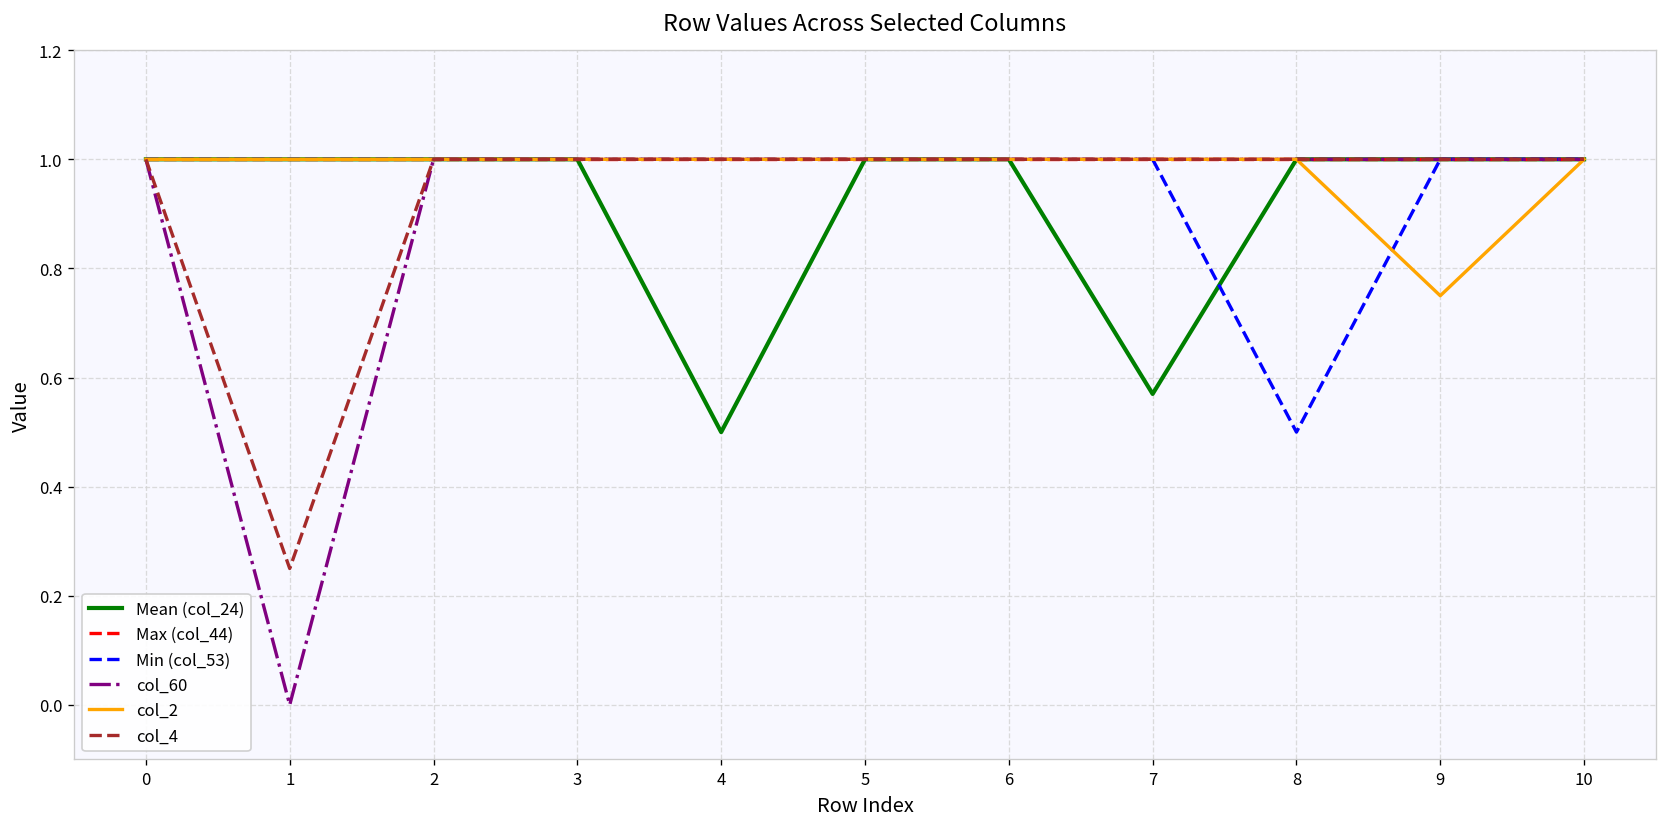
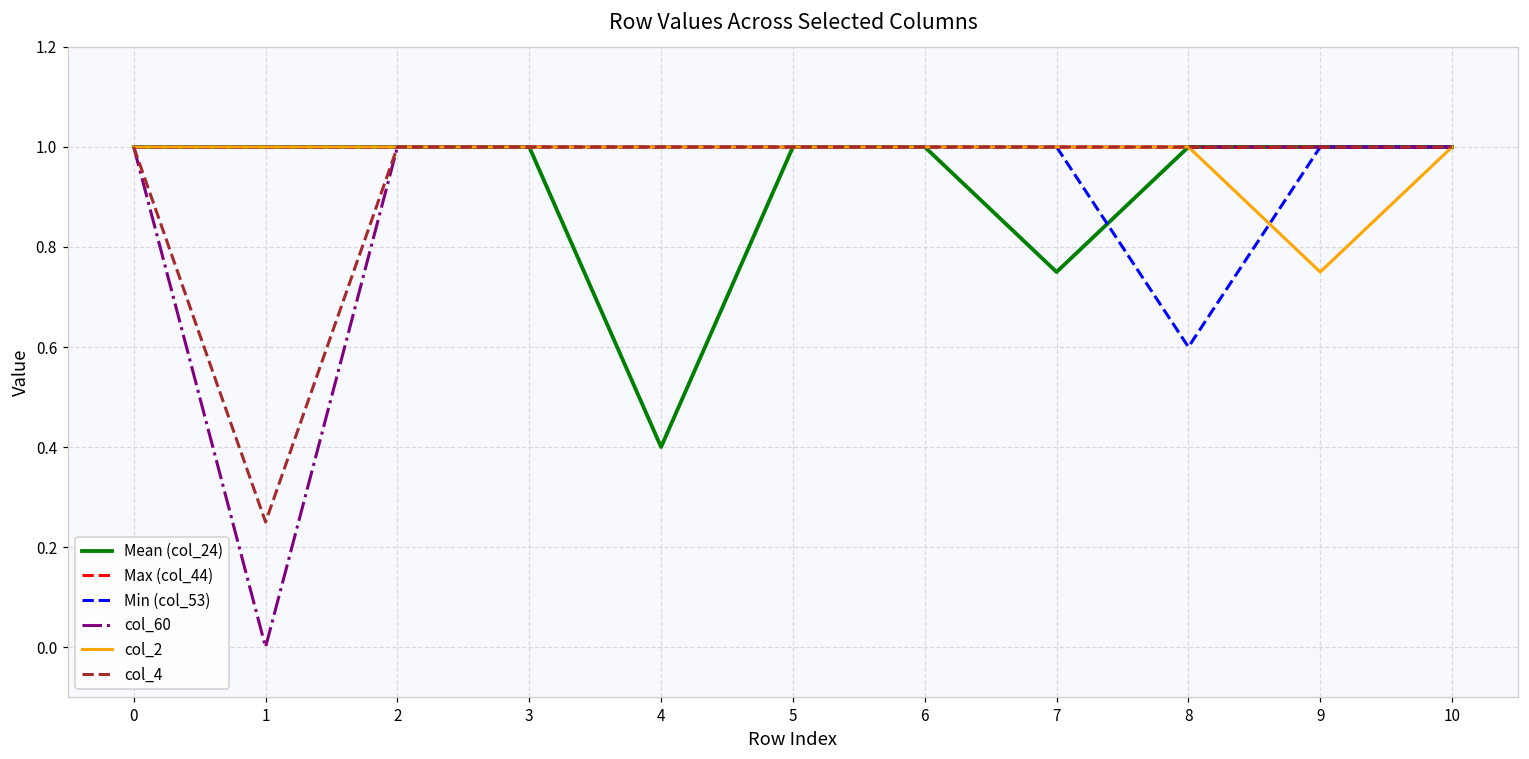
Mean (col_24), 4: 0.5 -> 0.4
Mean (col_24), 7: 0.57 -> 0.75
Min (col_53), 8: 0.5 -> 0.6
